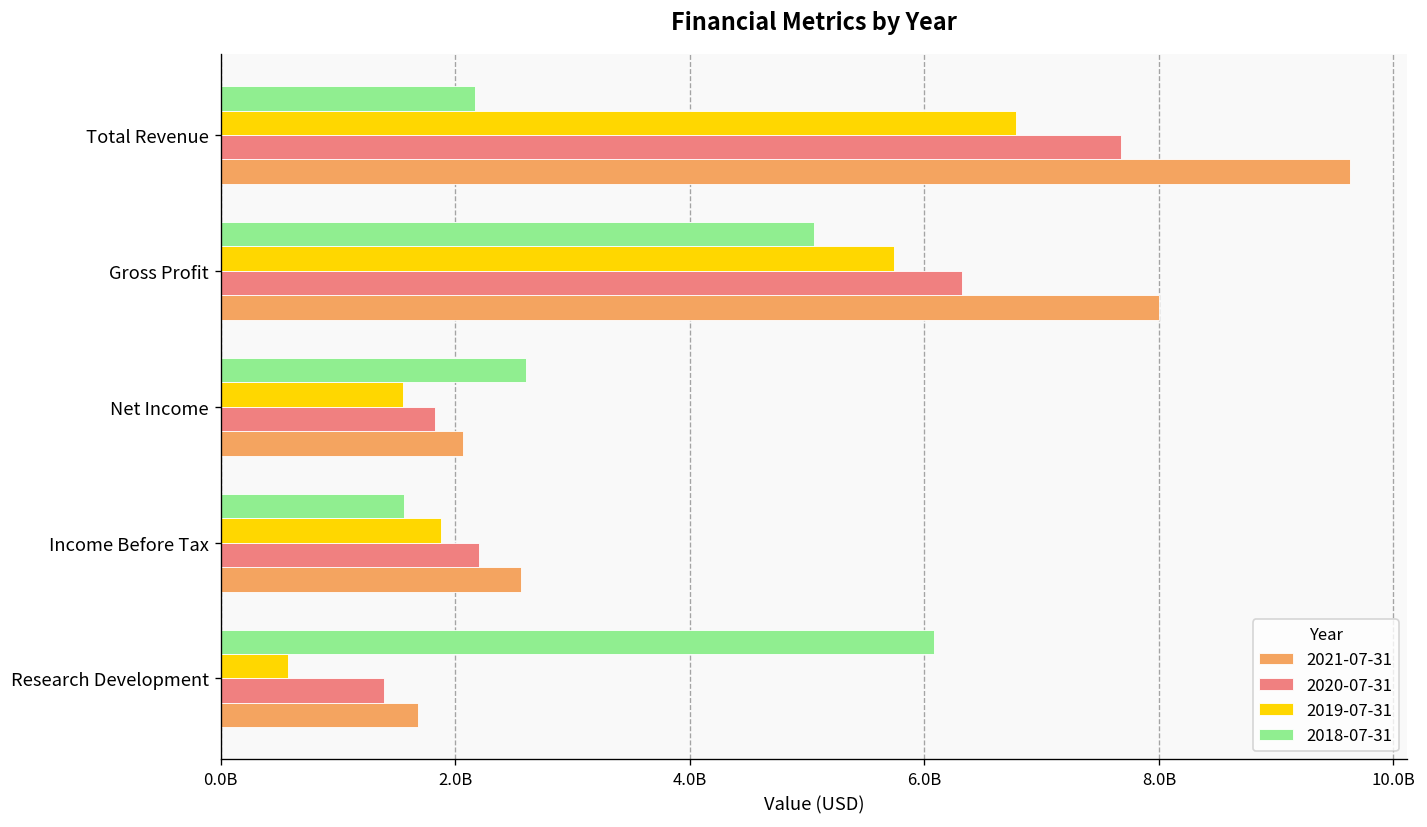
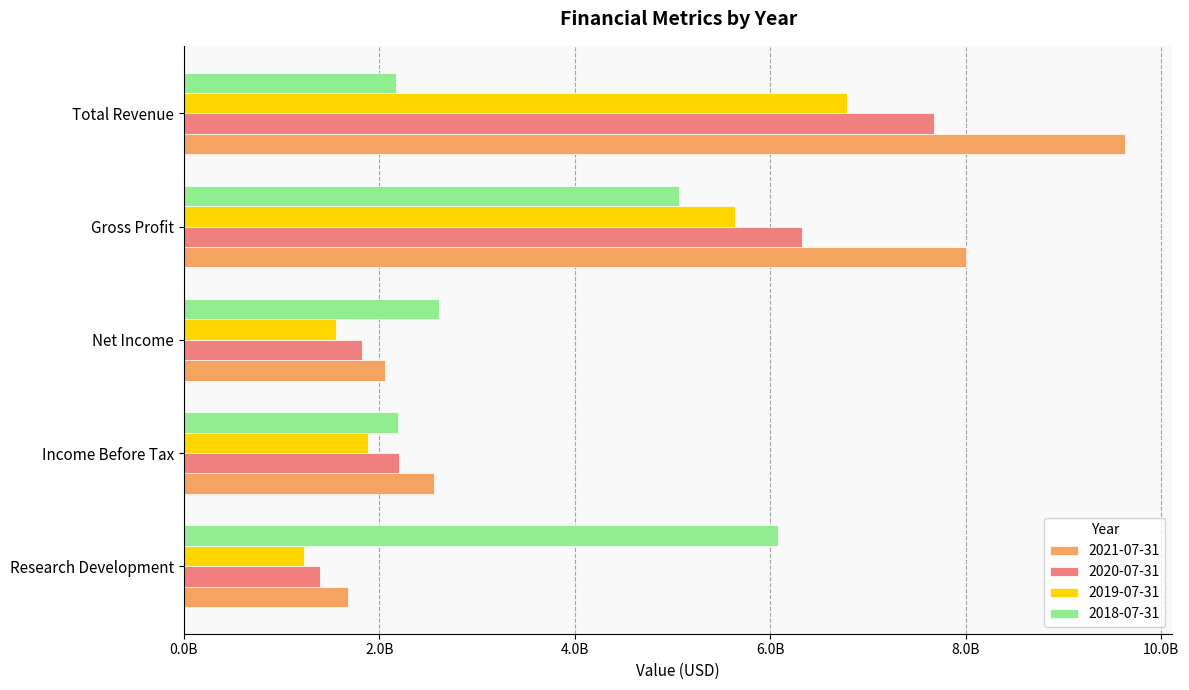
2019-07-31, Gross Profit: 5700000000 -> 5600000000
2018-07-31, Income Before Tax: 1600000000 -> 2200000000
2019-07-31, Research Development: 600000000 -> 1200000000
